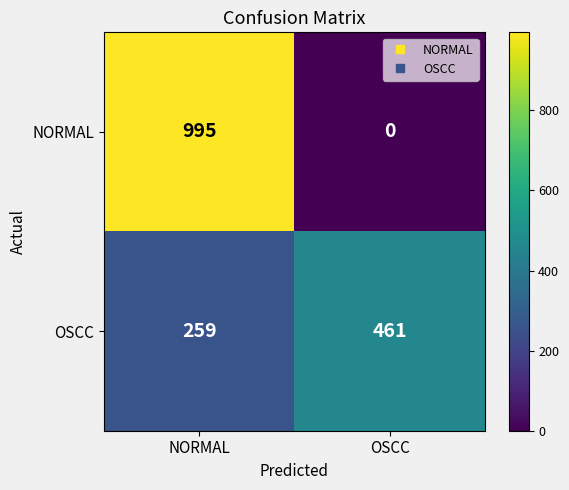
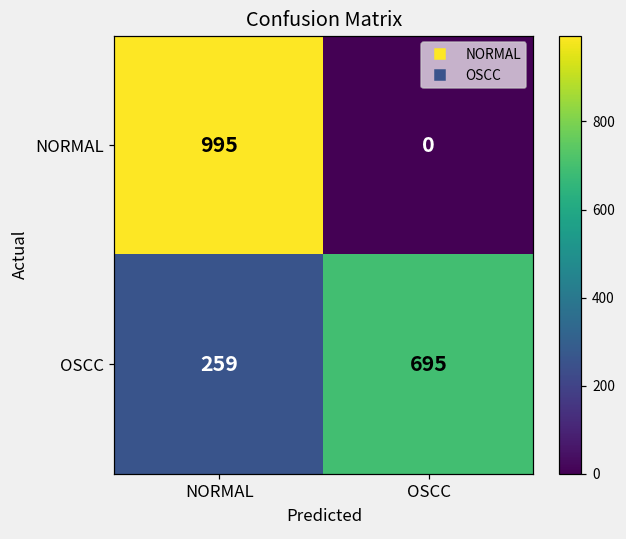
OSCC, OSCC: 461 -> 695
